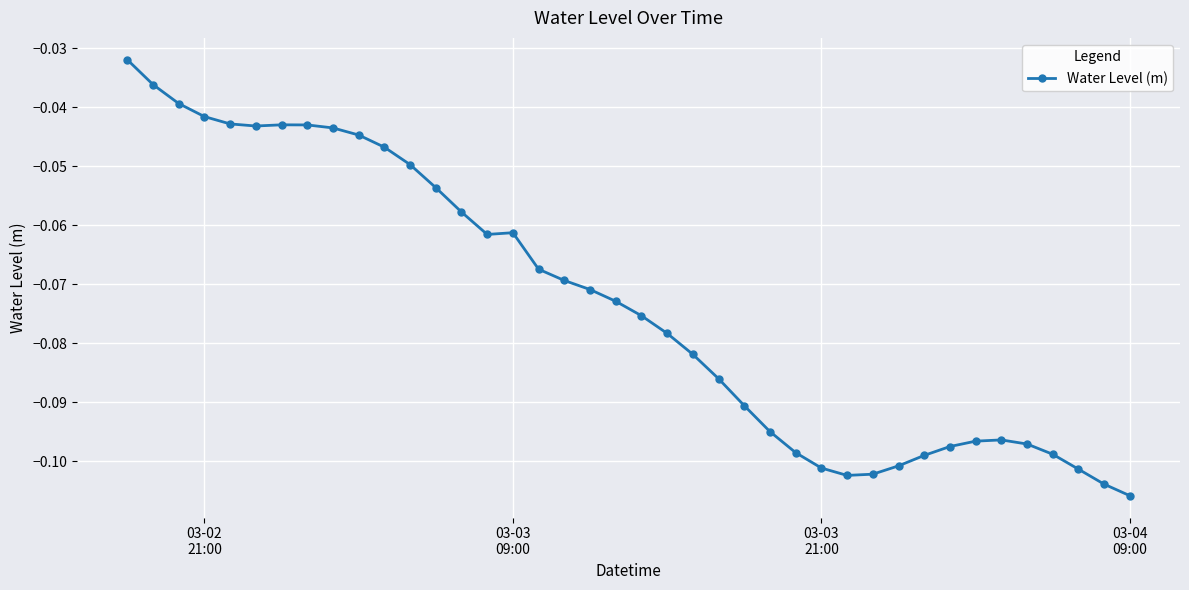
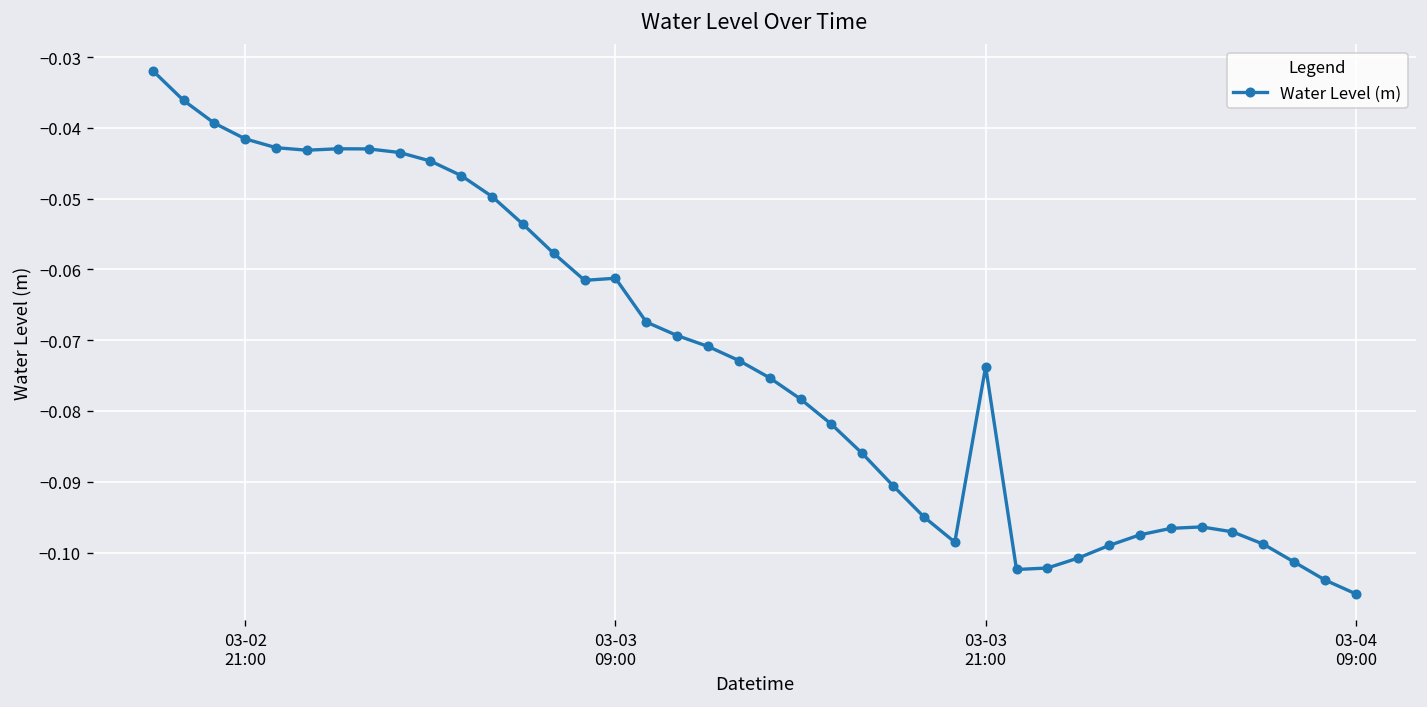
03-03 21:00: -0.101 -> -0.074
